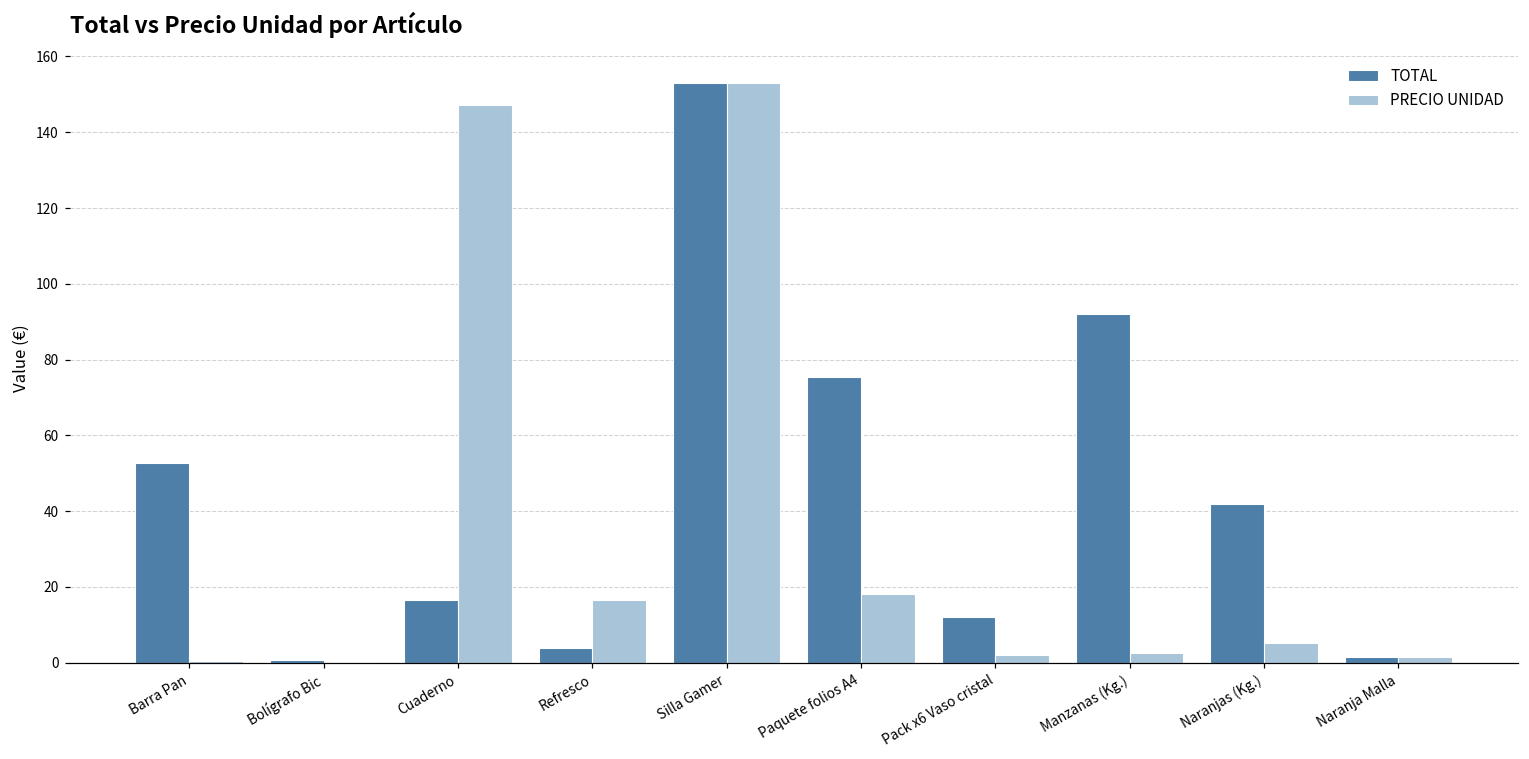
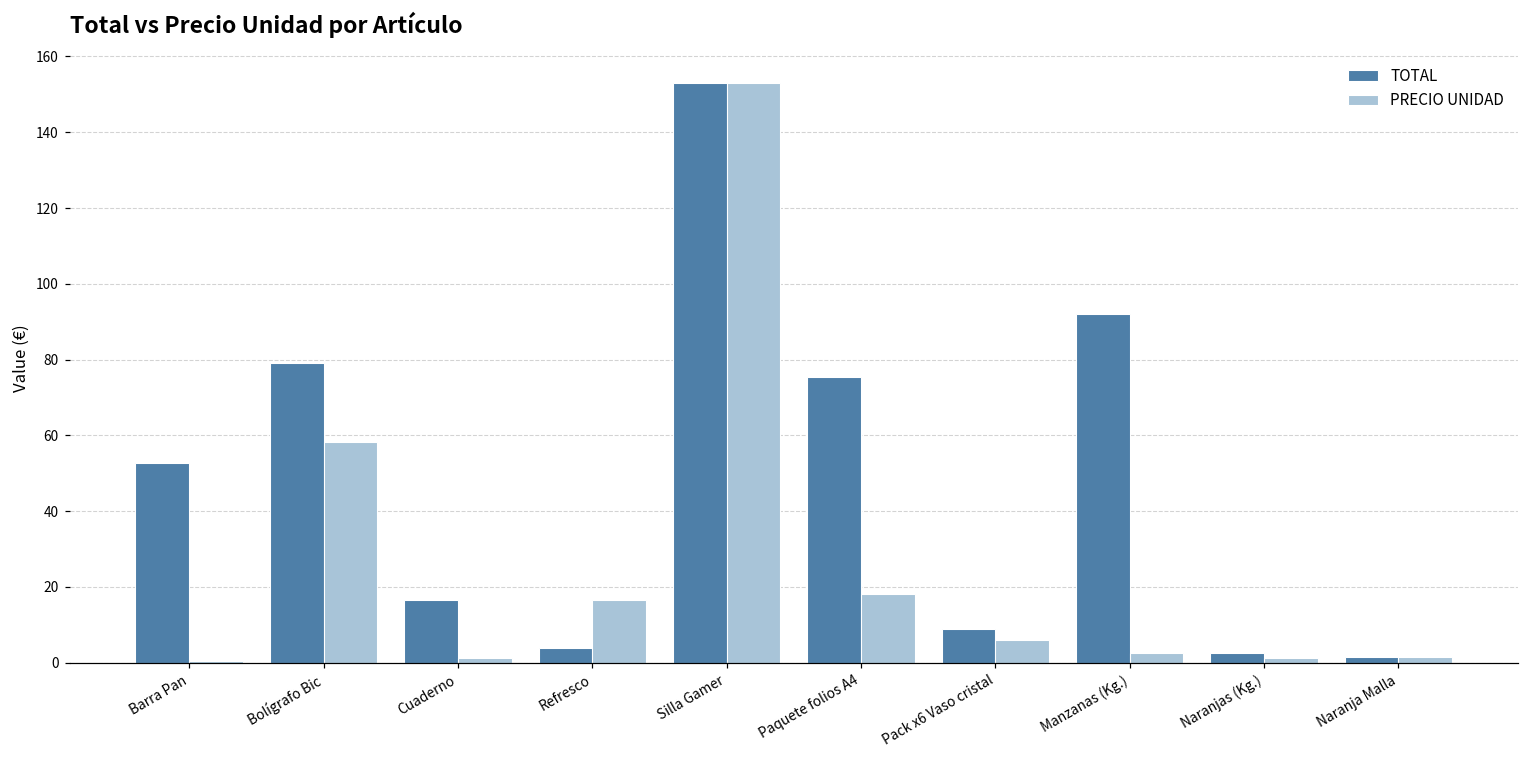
TOTAL, Bolígrafo Bic: 1 -> 79
PRECIO UNIDAD, Bolígrafo Bic: 0 -> 58
PRECIO UNIDAD, Cuaderno: 147 -> 1
TOTAL, Pack x6 Vaso cristal: 12 -> 9
PRECIO UNIDAD, Pack x6 Vaso cristal: 2 -> 6
TOTAL, Naranjas (Kg.): 42 -> 3
PRECIO UNIDAD, Naranjas (Kg.): 5 -> 1
